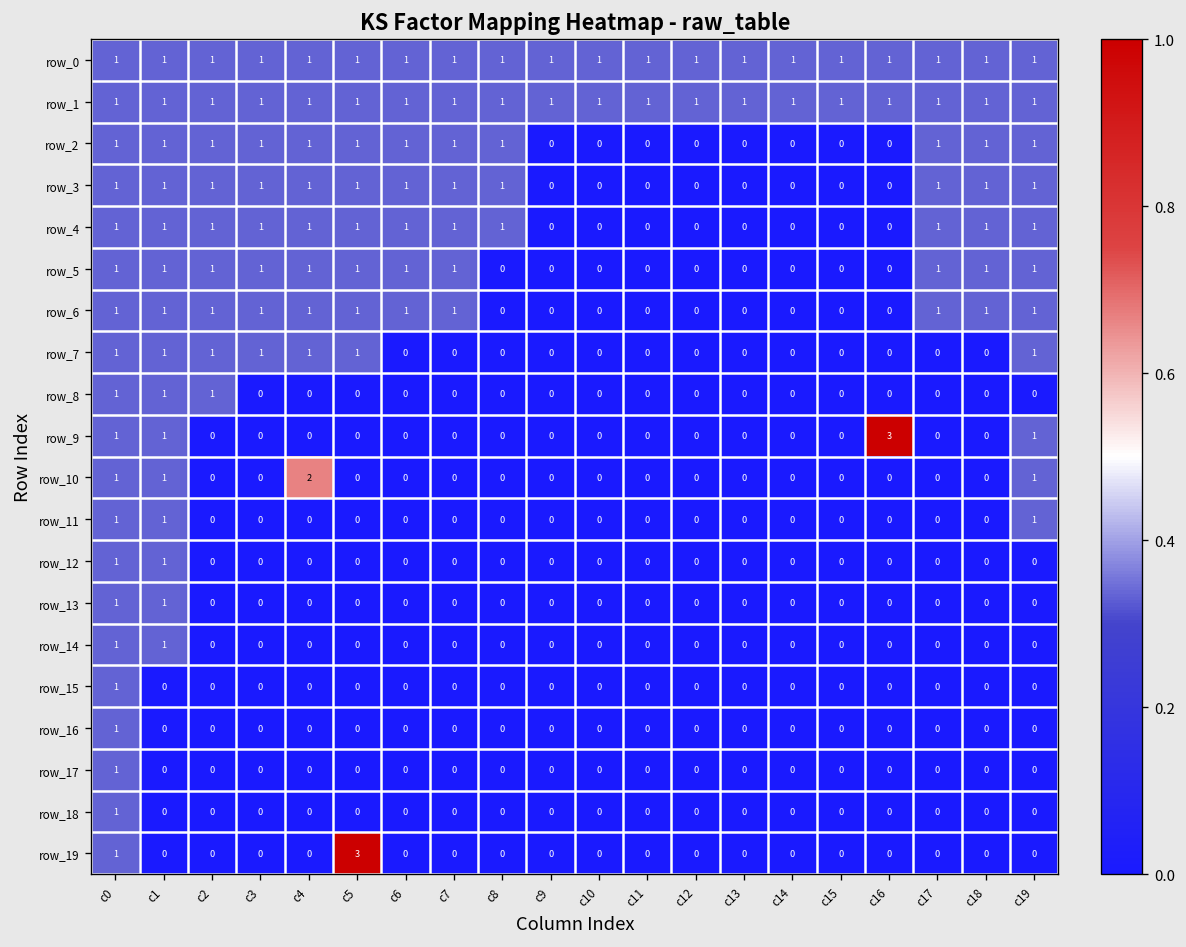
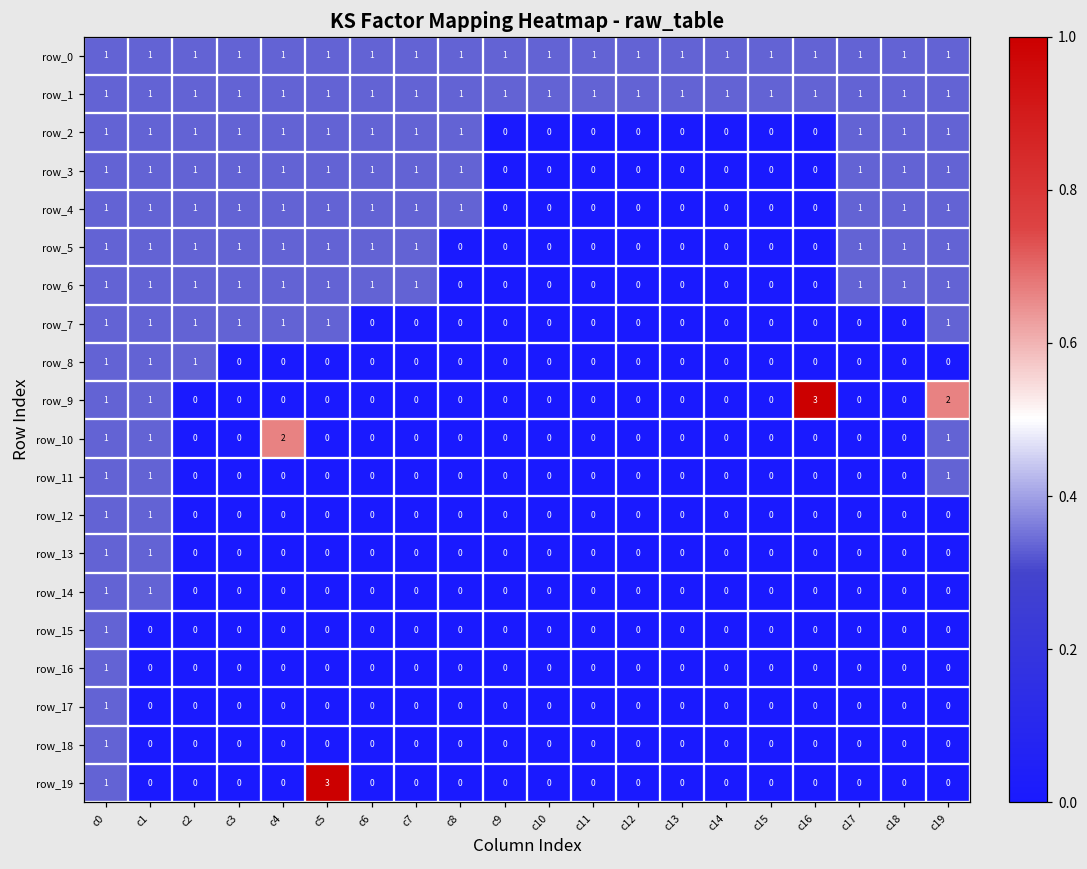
row_9, c19: 1 -> 2
